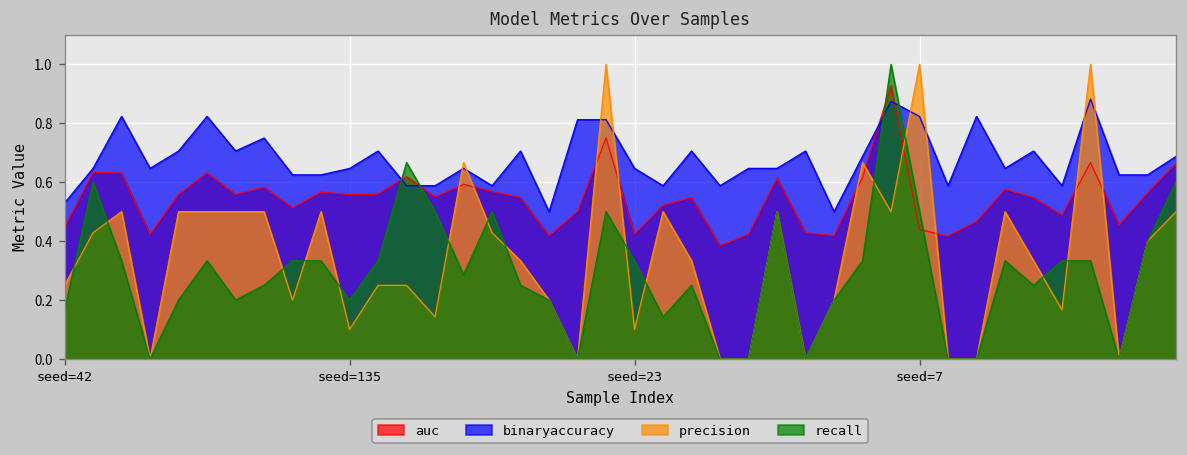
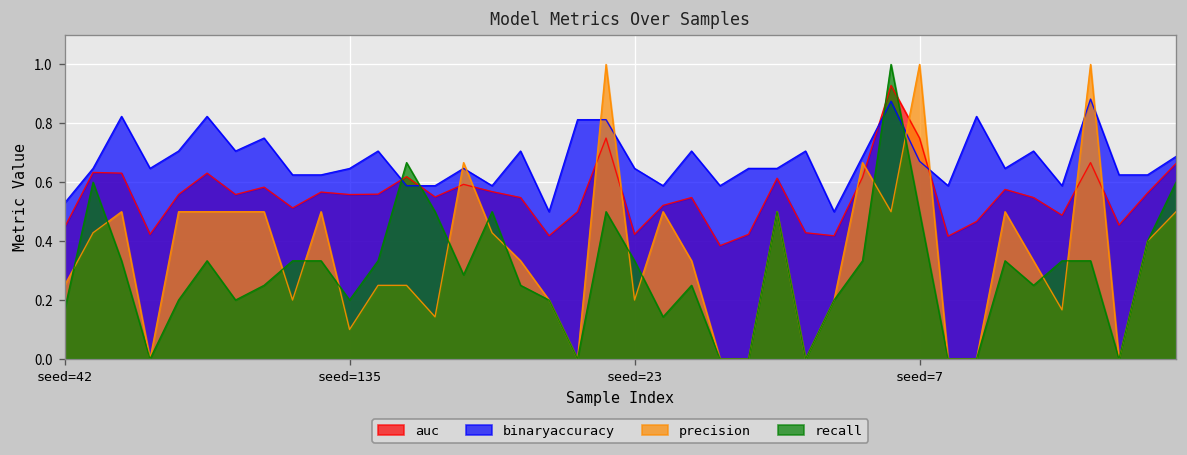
precision, seed=23: 0.1 -> 0.2
auc, seed=7: 0.44 -> 0.75
binaryaccuracy, seed=7: 0.82 -> 0.67
